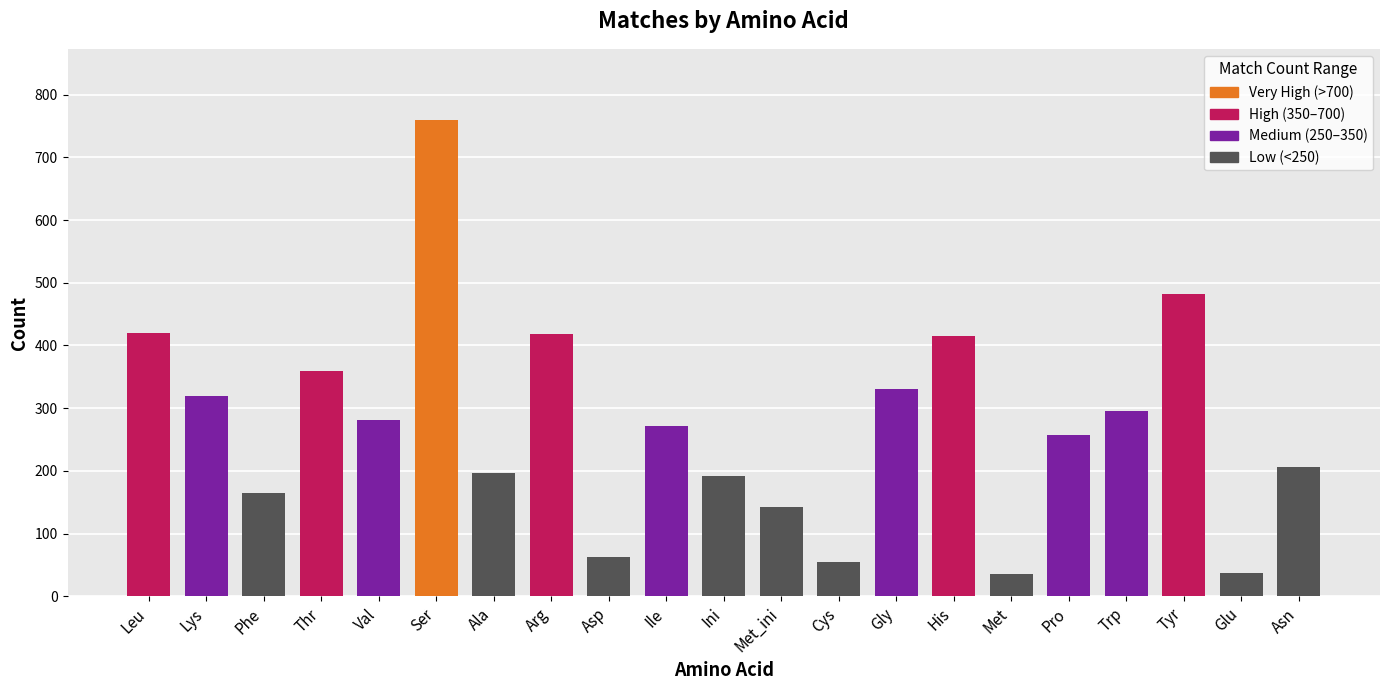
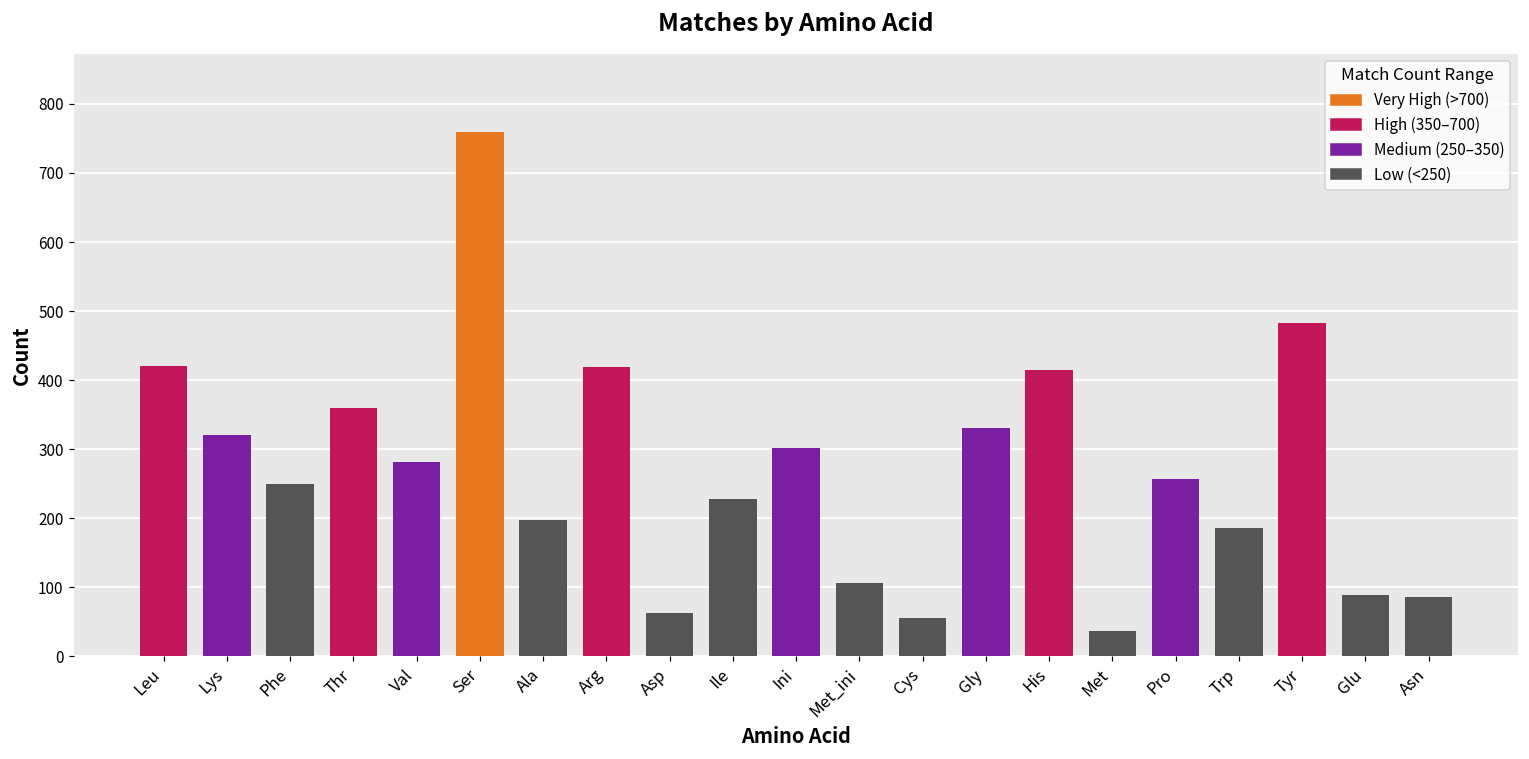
Phe: 170 -> 250
Ile: 270 -> 230
Ini: 190 -> 300
Met_ini: 140 -> 110
Trp: 300 -> 190
Glu: 40 -> 90
Asn: 210 -> 90
